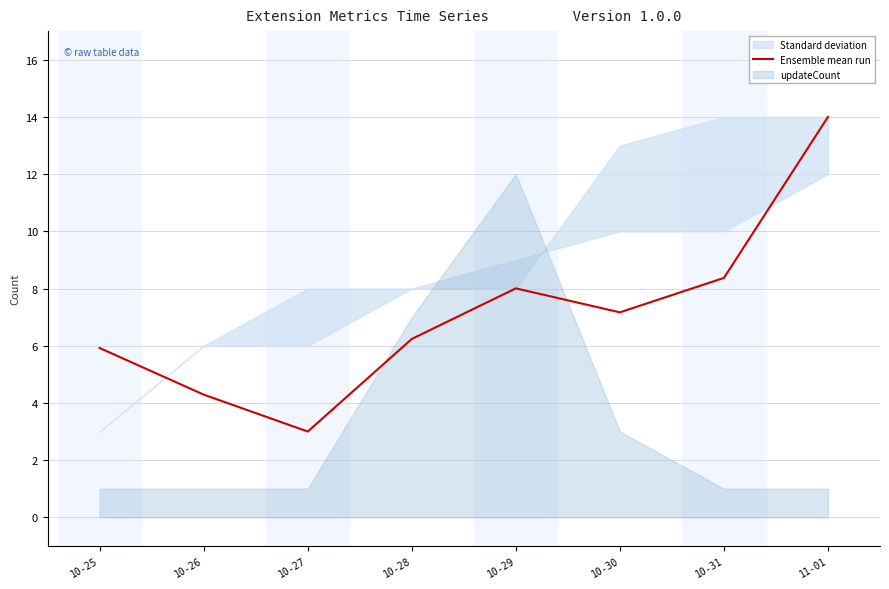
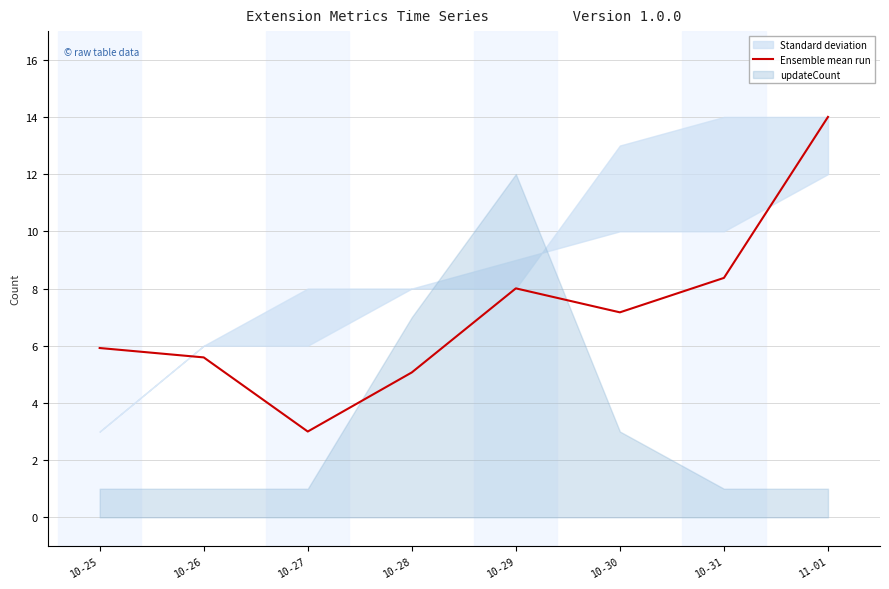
Ensemble mean run, 10-26: 4.3 -> 5.6
Ensemble mean run, 10-28: 6.2 -> 5.1
